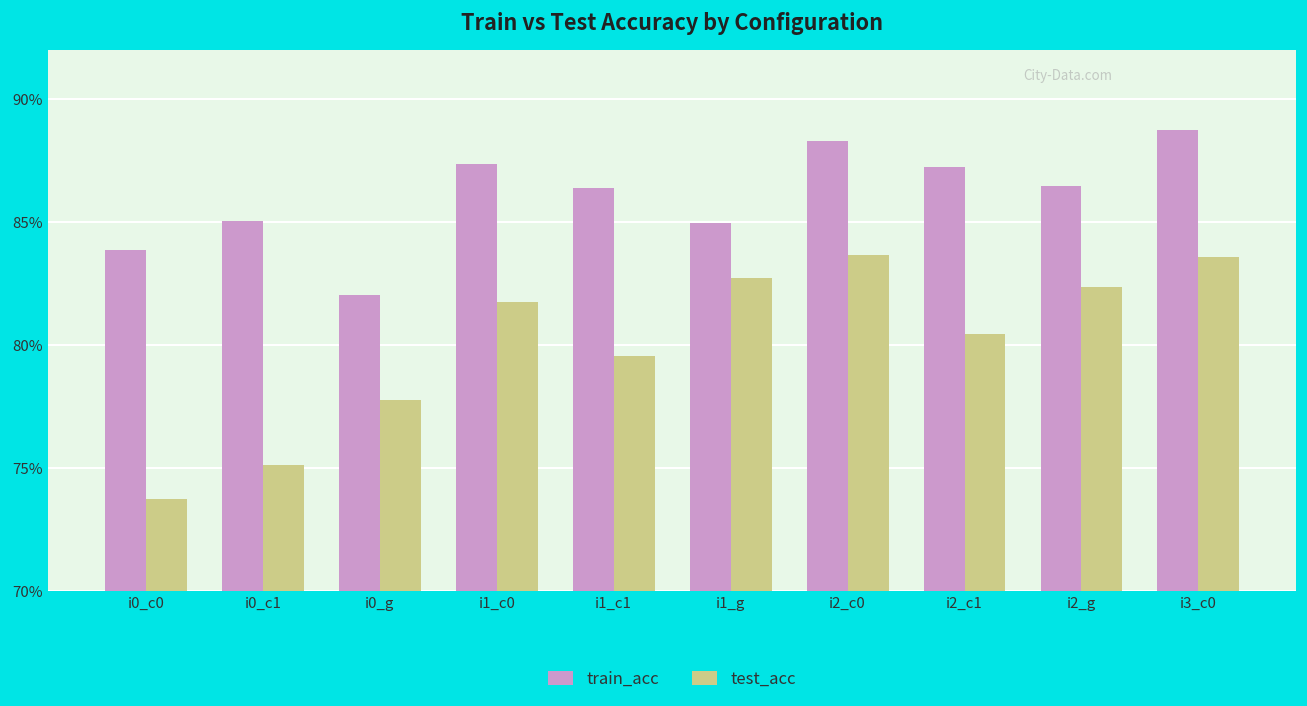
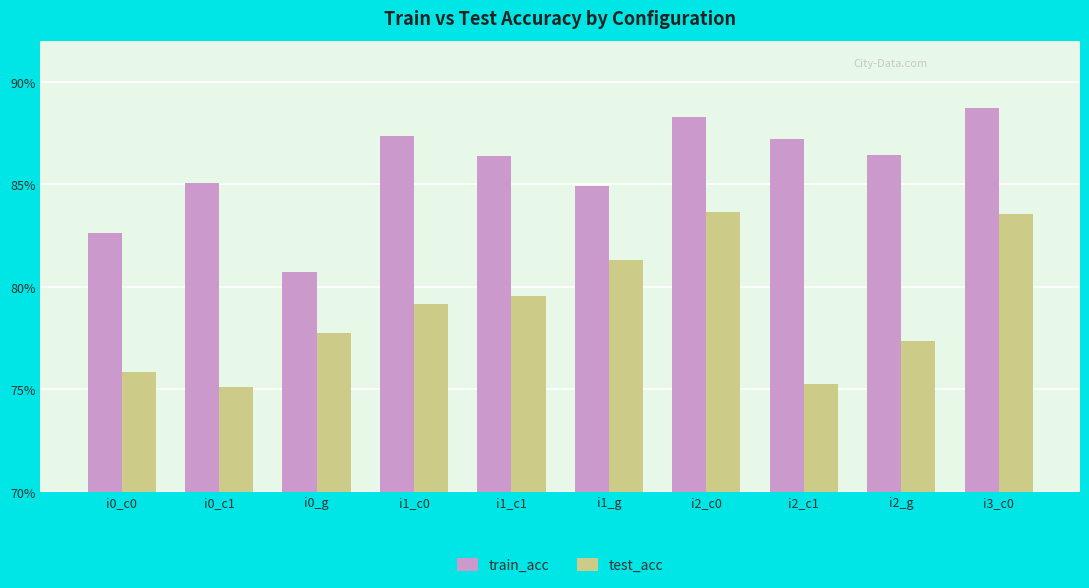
train_acc, i0_c0: 83.9% -> 82.7%
test_acc, i0_c0: 73.7% -> 75.8%
train_acc, i0_g: 82.0% -> 80.8%
test_acc, i1_c0: 81.7% -> 79.1%
test_acc, i1_g: 82.7% -> 81.3%
test_acc, i2_c1: 80.4% -> 75.2%
test_acc, i2_g: 82.3% -> 77.3%
